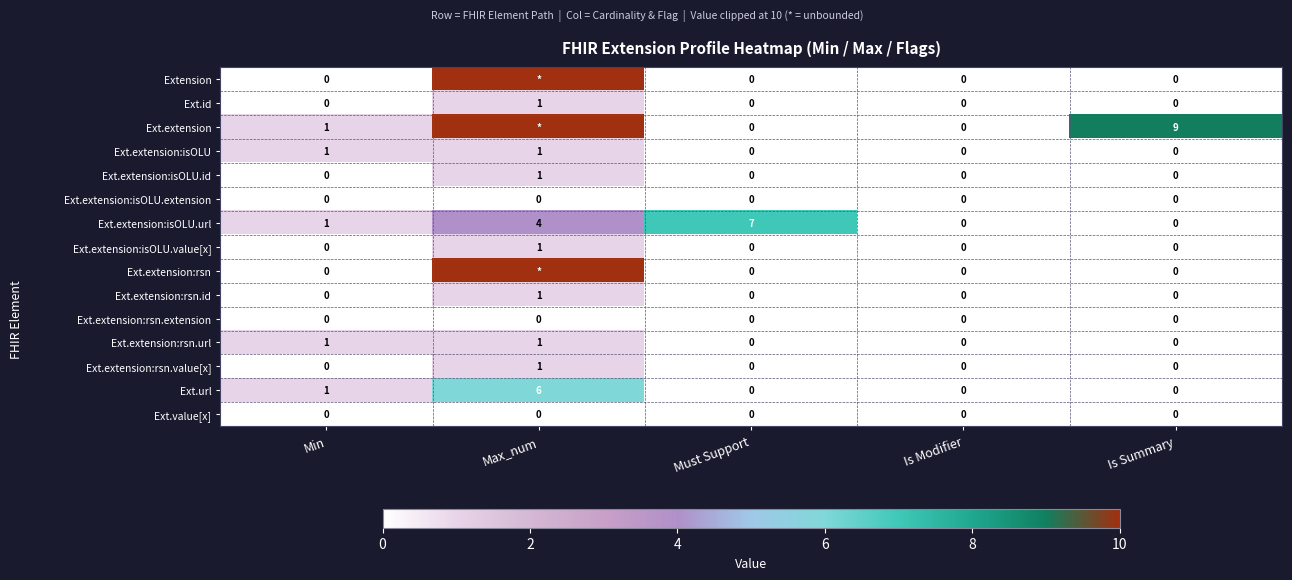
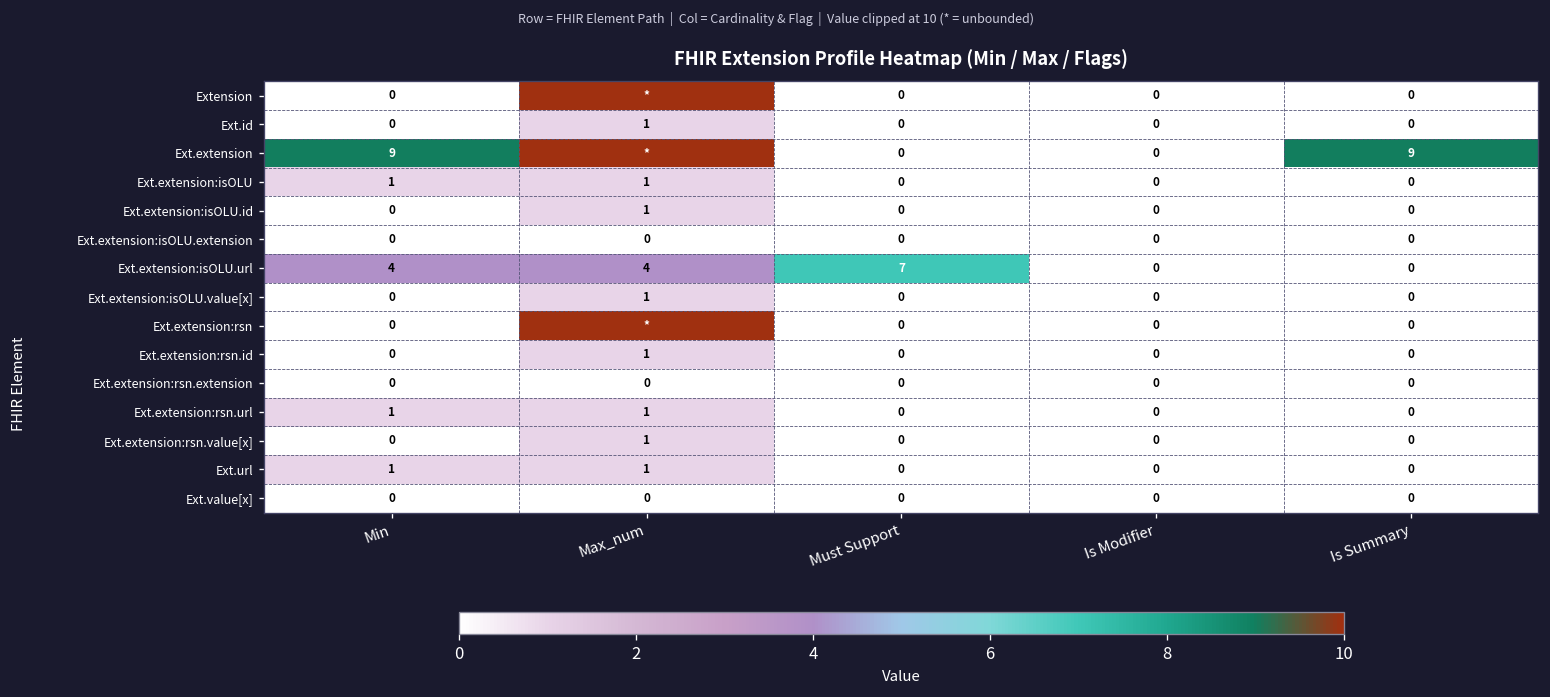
Ext.extension, Min: 1 -> 9
Ext.extension:isOLU.url, Min: 1 -> 4
Ext.url, Max_num: 6 -> 1
